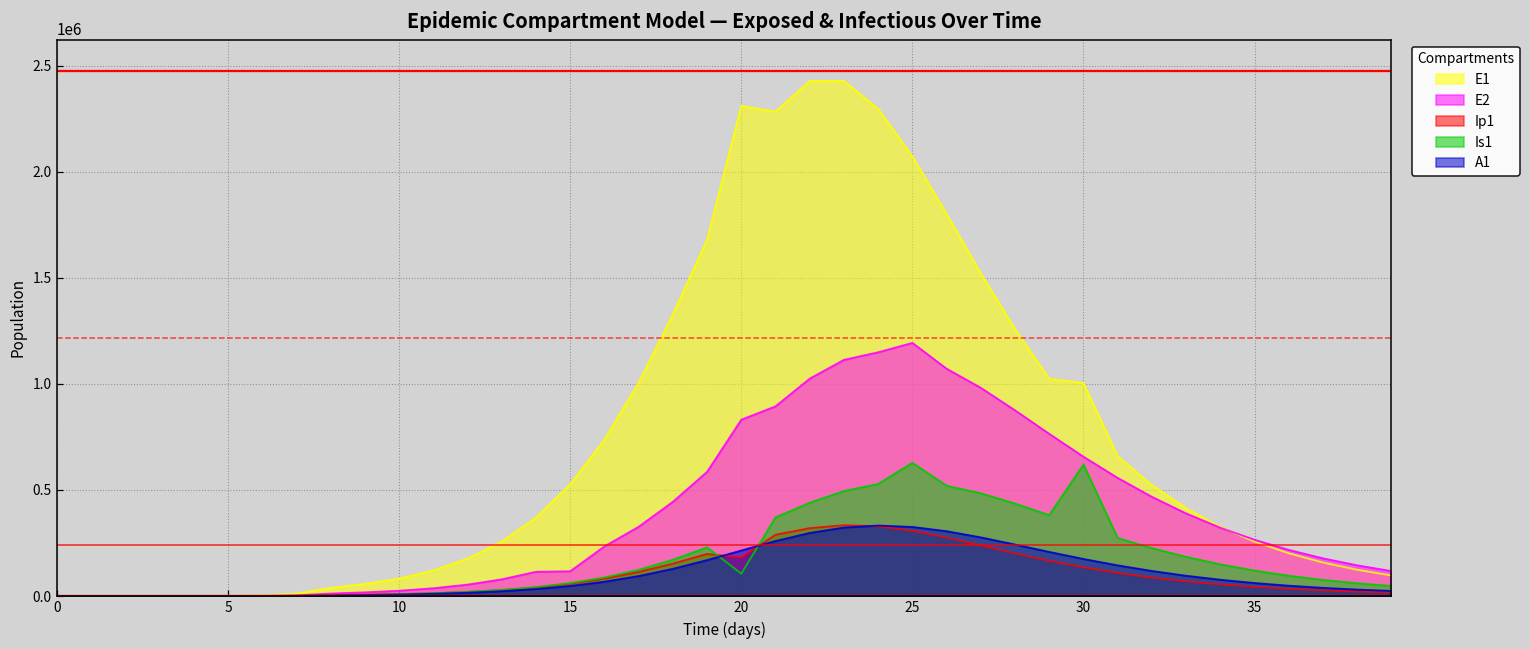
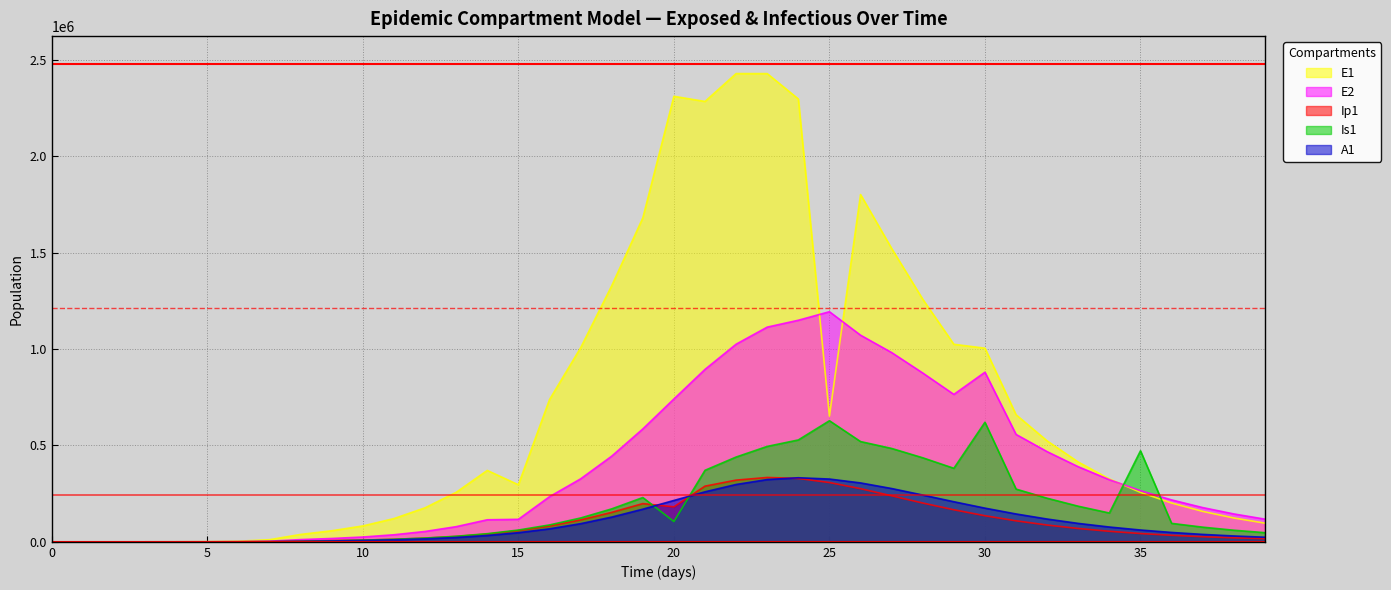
E1, 15: 530000 -> 300000
E2, 20: 830000 -> 740000
E1, 25: 2070000 -> 650000
E2, 30: 660000 -> 880000
Is1, 35: 120000 -> 470000
